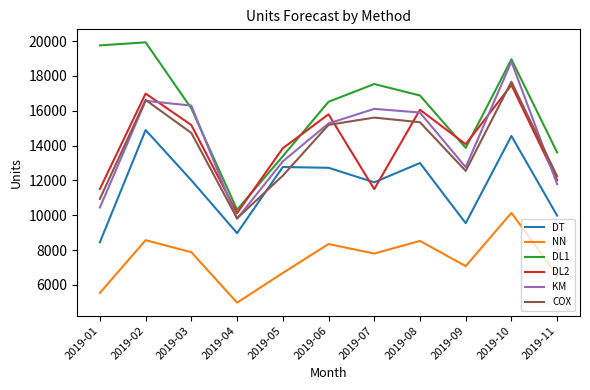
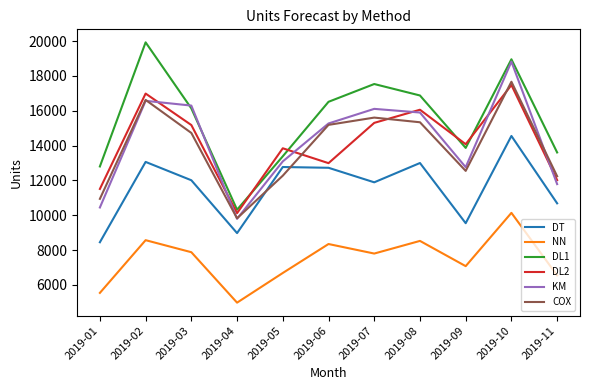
DL1, 2019-01: 19800 -> 12800
DT, 2019-02: 14900 -> 13100
DL2, 2019-06: 15800 -> 13000
DL2, 2019-07: 11500 -> 15300
DT, 2019-11: 10000 -> 10700
